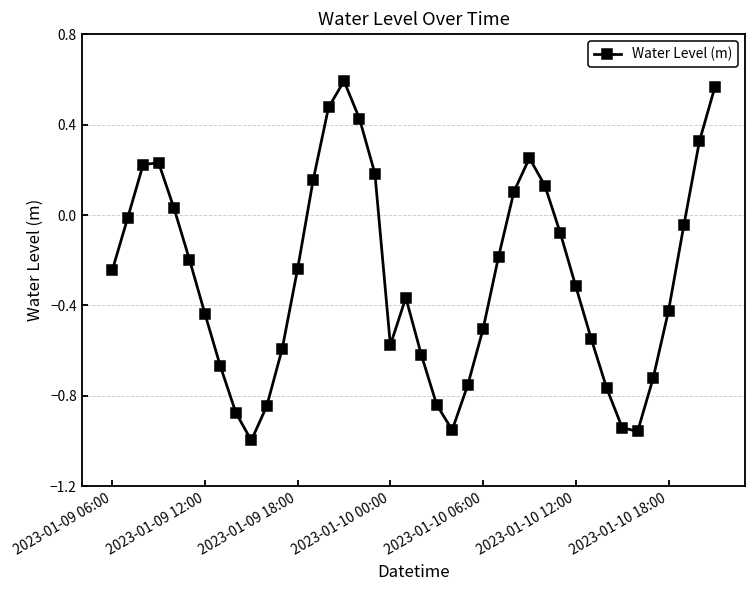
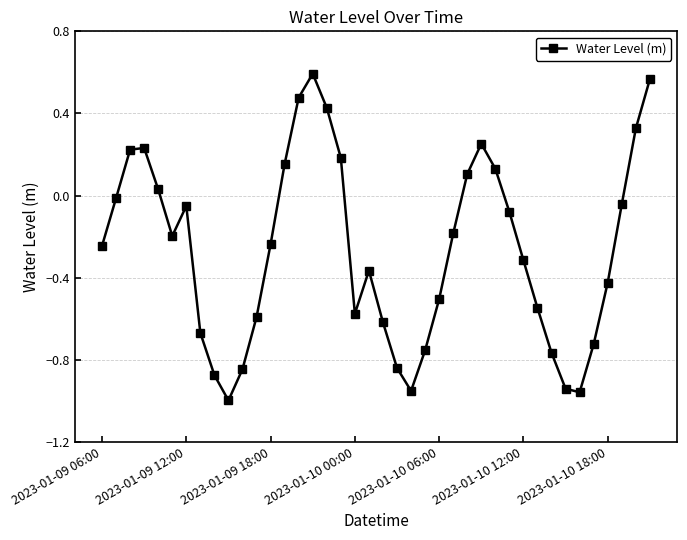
2023-01-09 12:00: -0.44 -> -0.05
